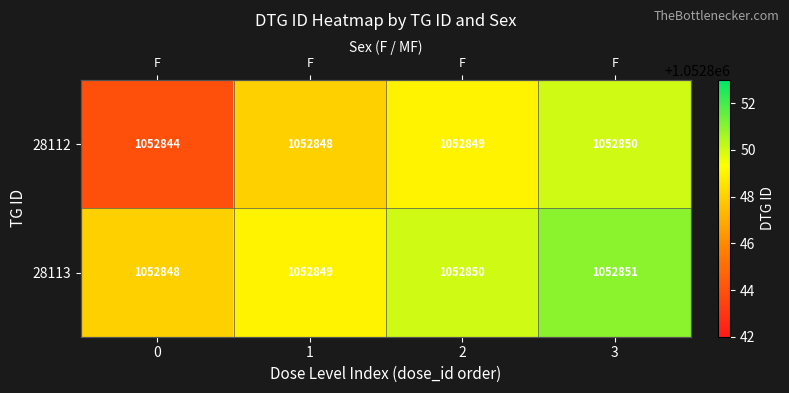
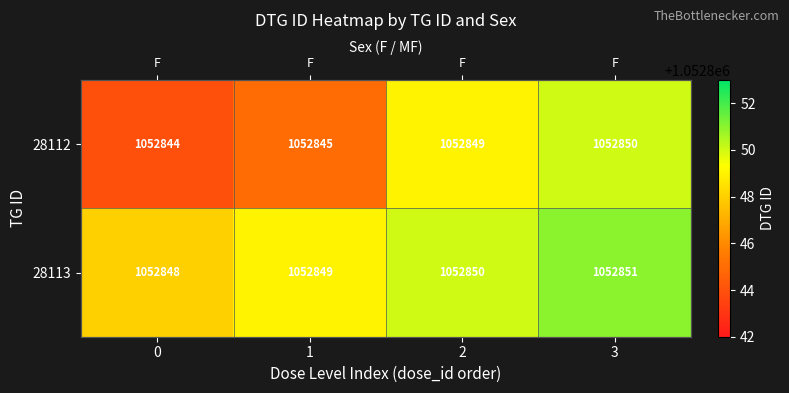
28112, 1: 1052848 -> 1052845
